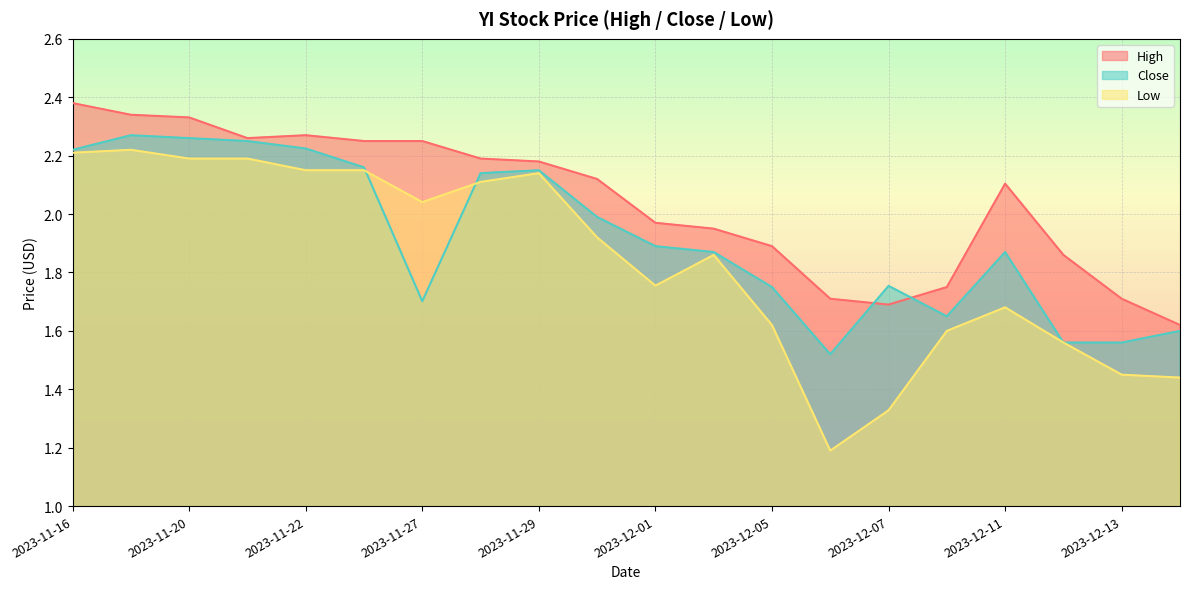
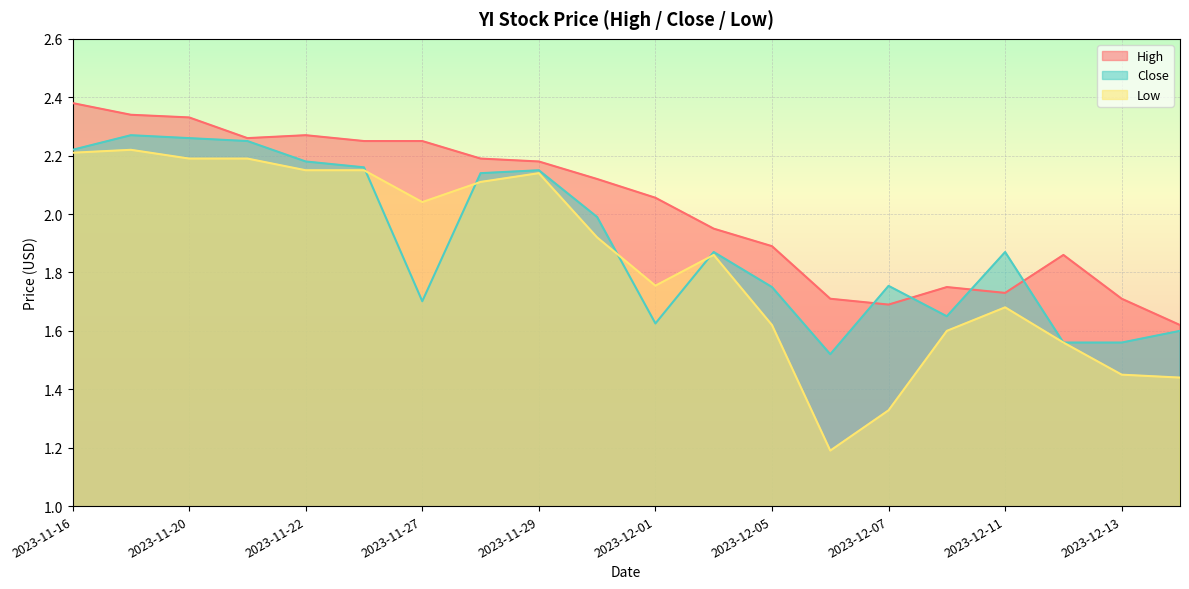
Close, 2023-11-22: 2.22 -> 2.18
High, 2023-12-01: 1.97 -> 2.06
Close, 2023-12-01: 1.89 -> 1.63
High, 2023-12-11: 2.10 -> 1.73
